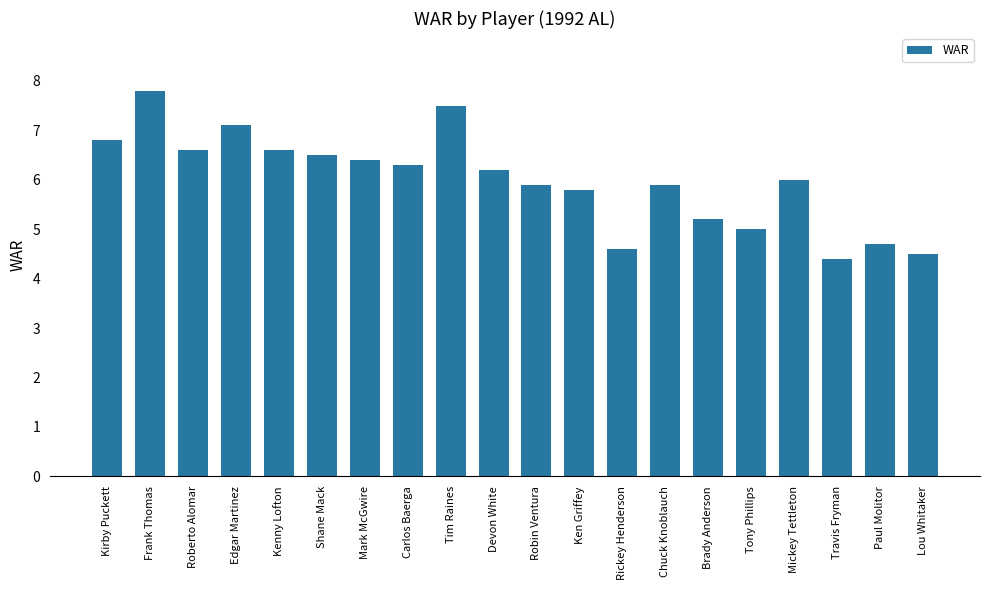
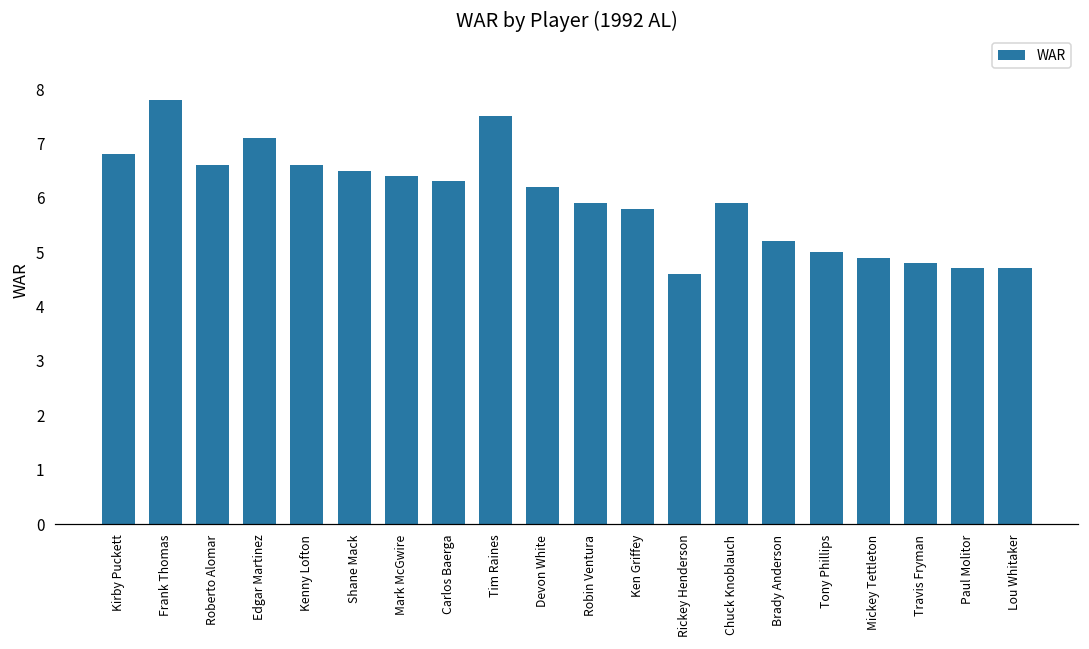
Mickey Tettleton: 6.0 -> 4.9
Travis Fryman: 4.4 -> 4.8
Lou Whitaker: 4.5 -> 4.7
